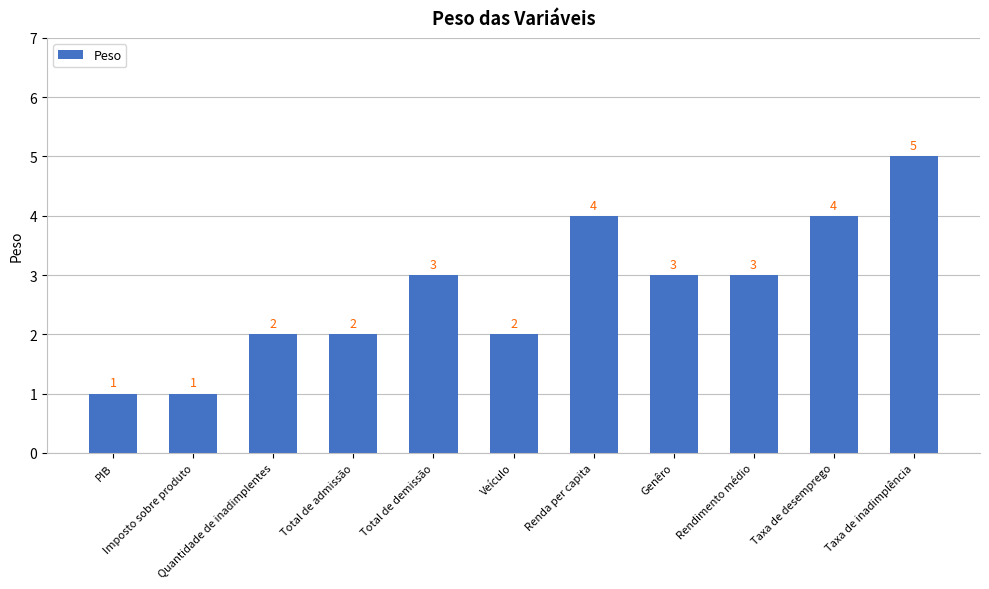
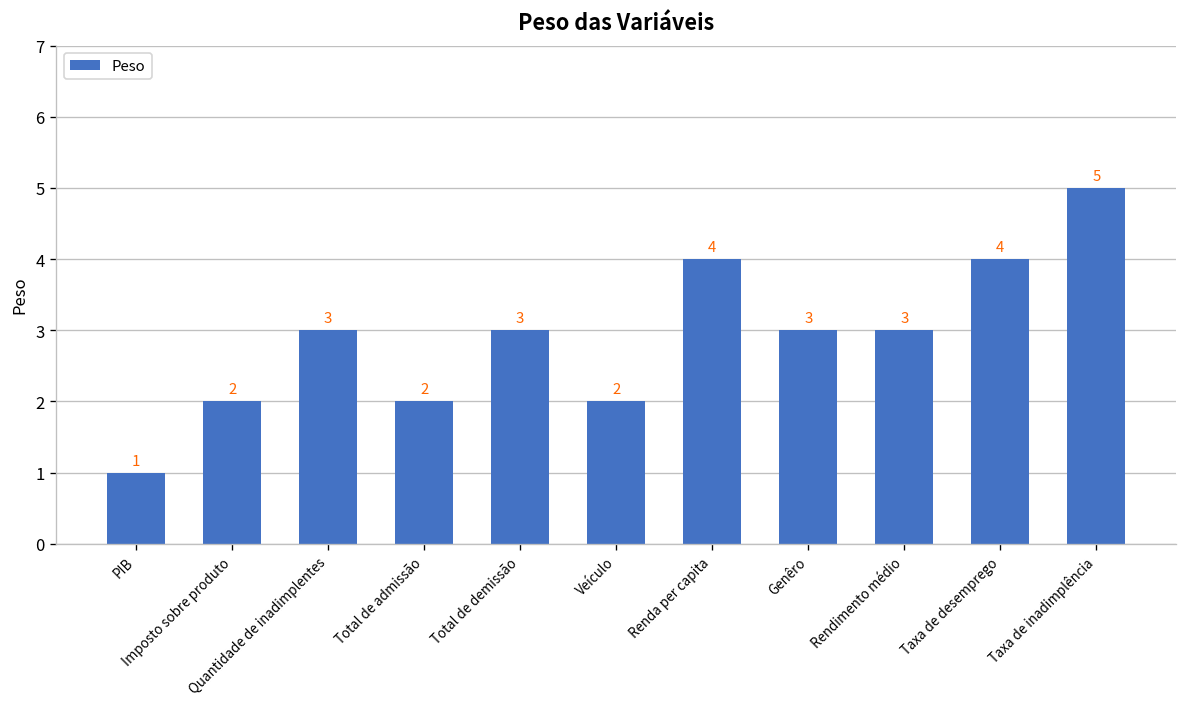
Imposto sobre produto: 1 -> 2
Quantidade de inadimplentes: 2 -> 3
